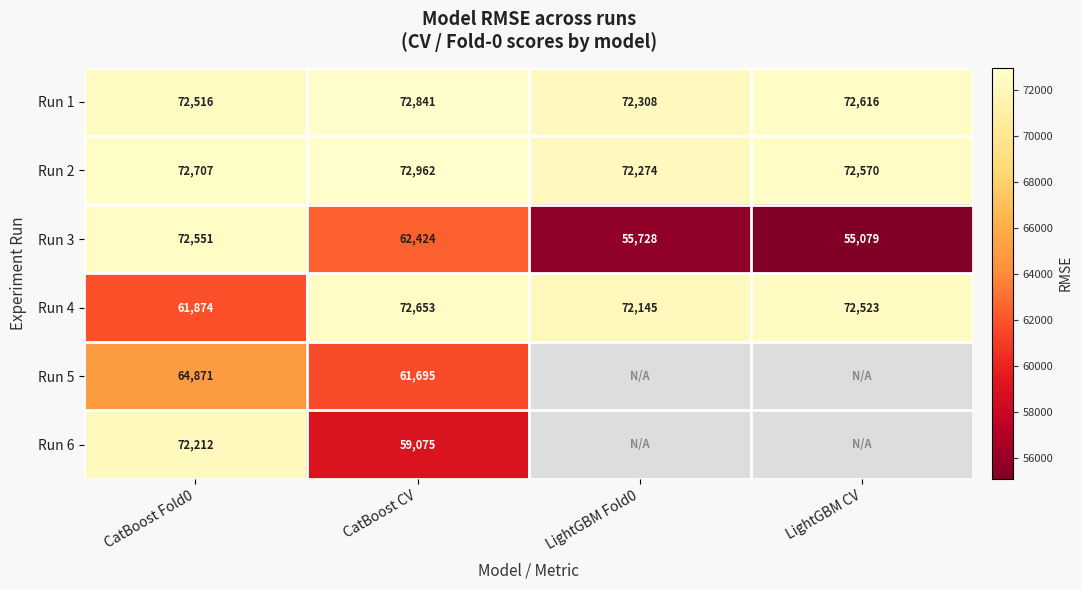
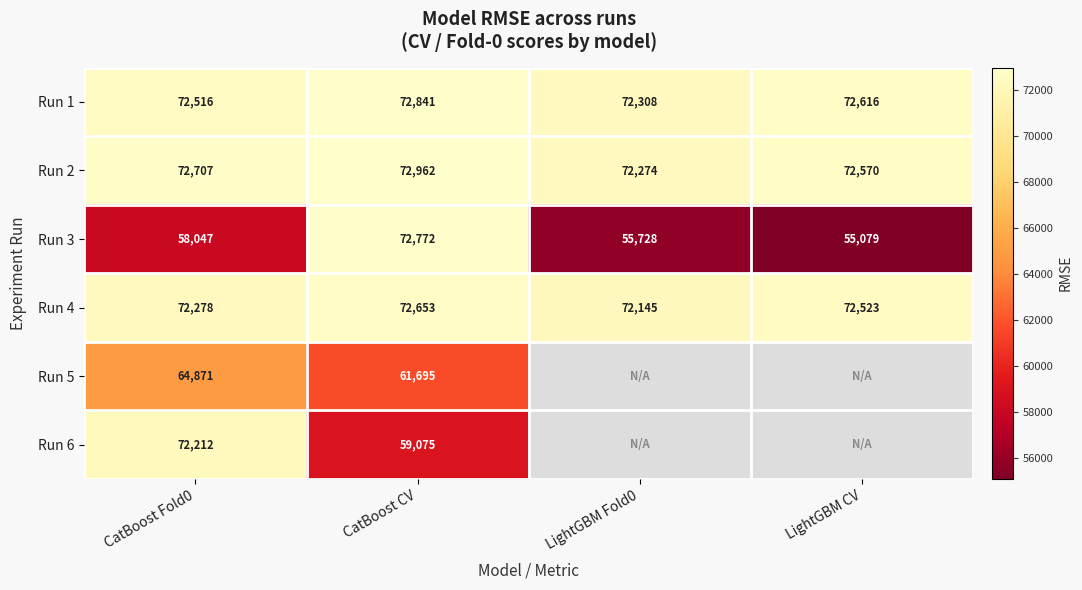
Run 3, CatBoost Fold0: 72,551 -> 58,047
Run 3, CatBoost CV: 62,424 -> 72,772
Run 4, CatBoost Fold0: 61,874 -> 72,278
